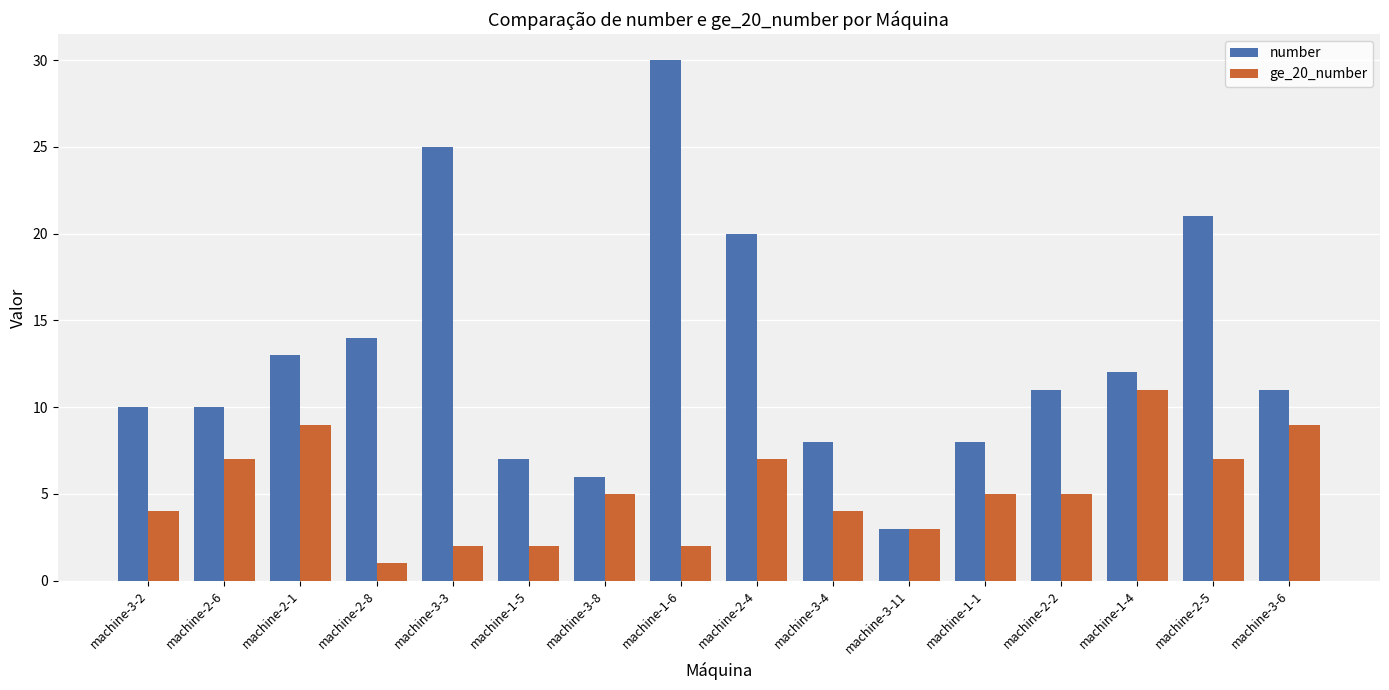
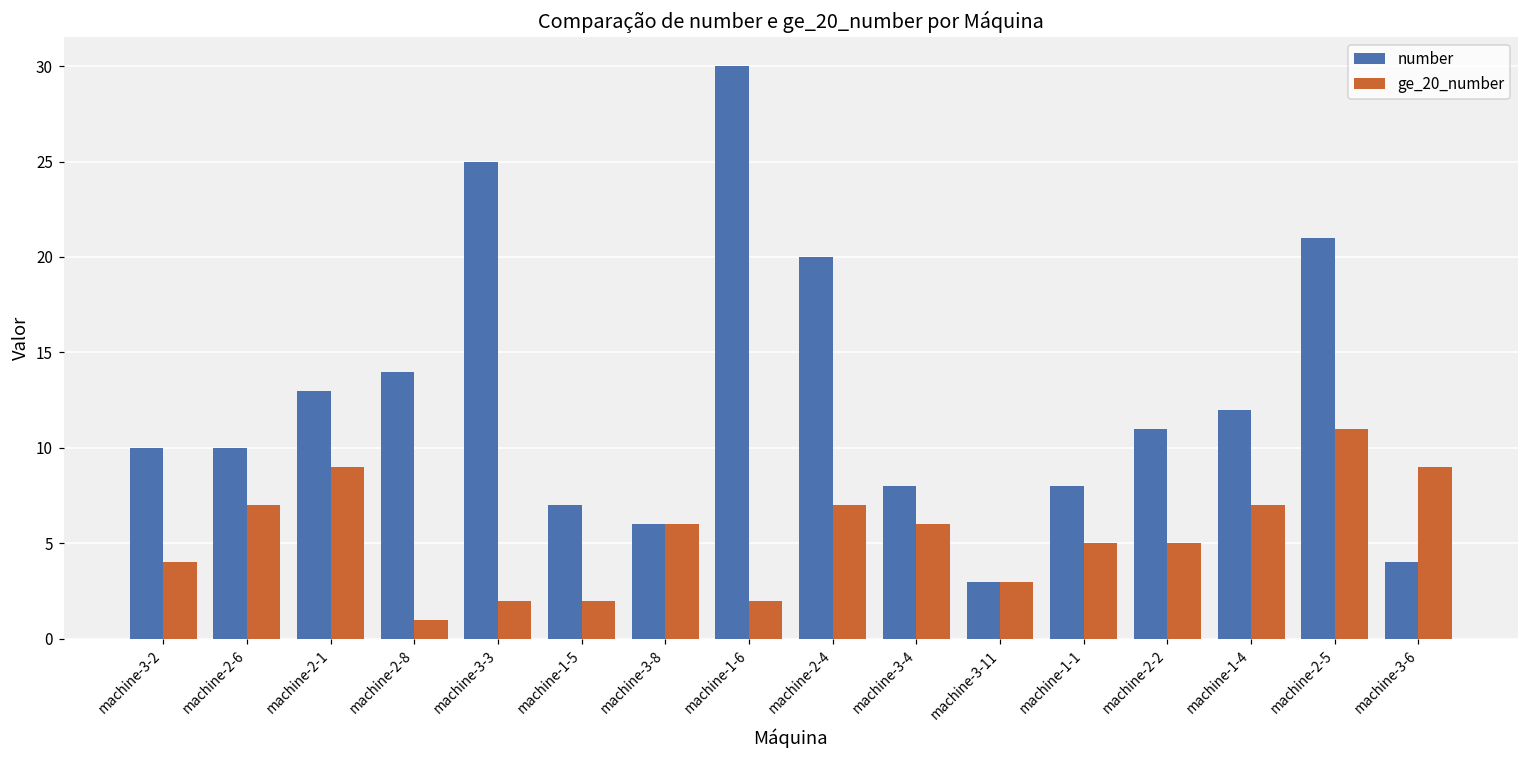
ge_20_number, machine-3-8: 5 -> 6
ge_20_number, machine-3-4: 4 -> 6
ge_20_number, machine-1-4: 11 -> 7
ge_20_number, machine-2-5: 7 -> 11
number, machine-3-6: 11 -> 4
